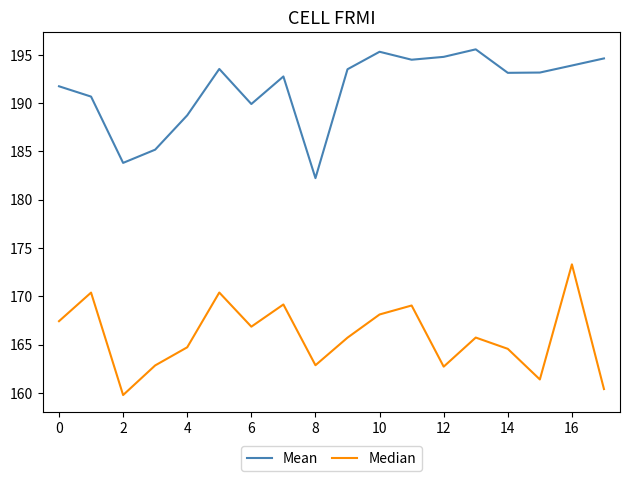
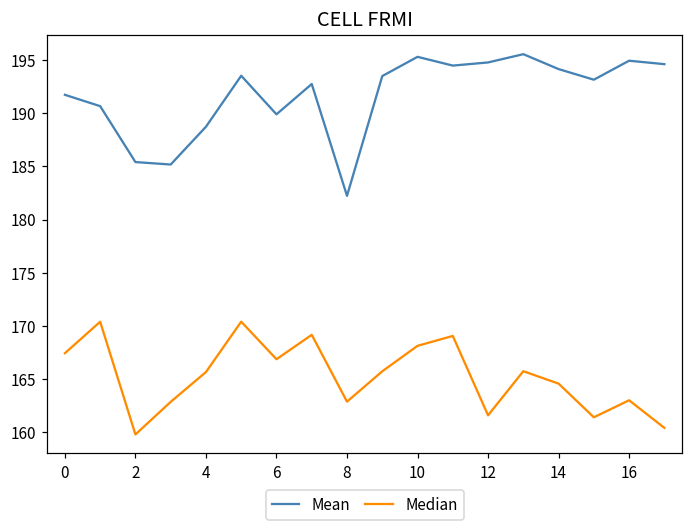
Mean, 2: 184 -> 185
Median, 4: 165 -> 166
Median, 12: 163 -> 162
Mean, 14: 193 -> 194
Mean, 16: 194 -> 195
Median, 16: 173 -> 163
